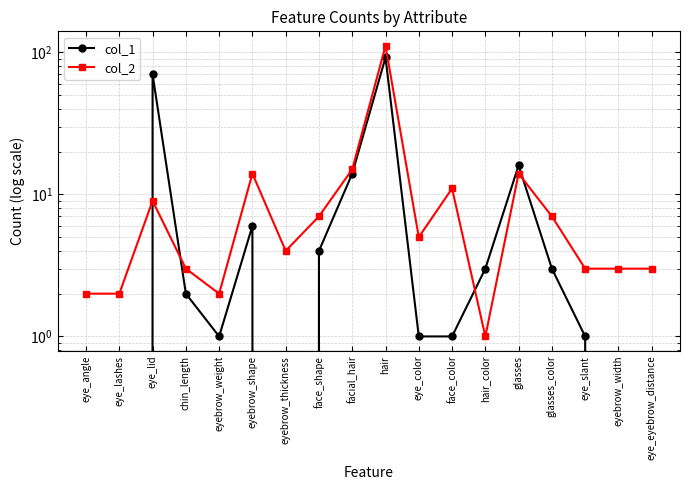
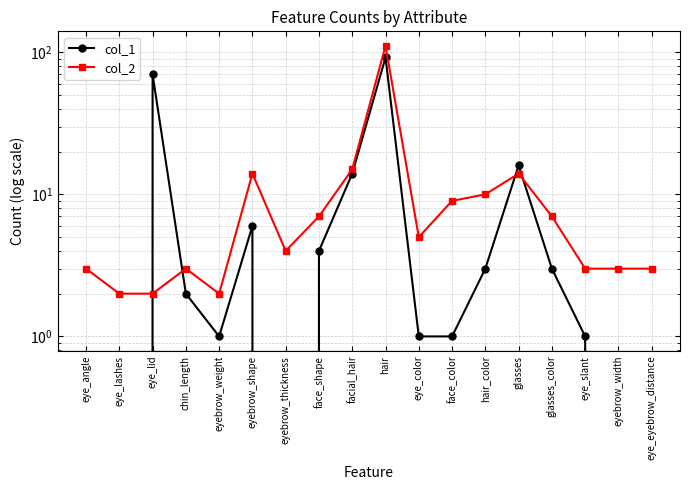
col_2, eye_angle: 2 -> 3
col_2, eye_lid: 9 -> 2
col_2, face_color: 11 -> 9
col_2, hair_color: 1 -> 10
